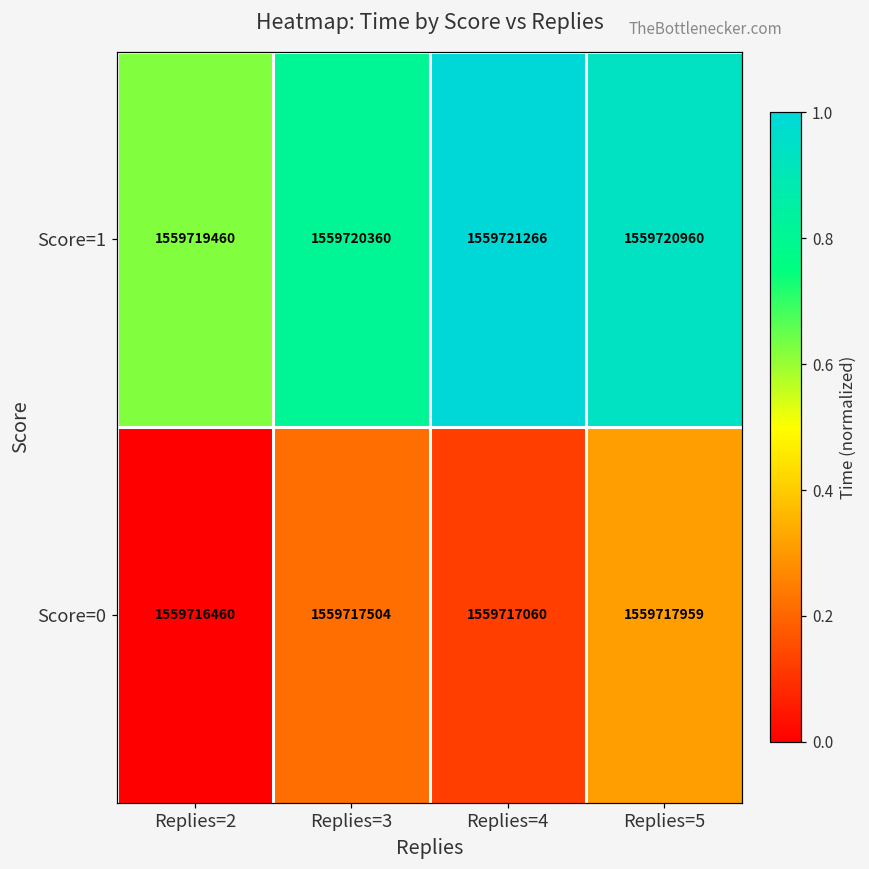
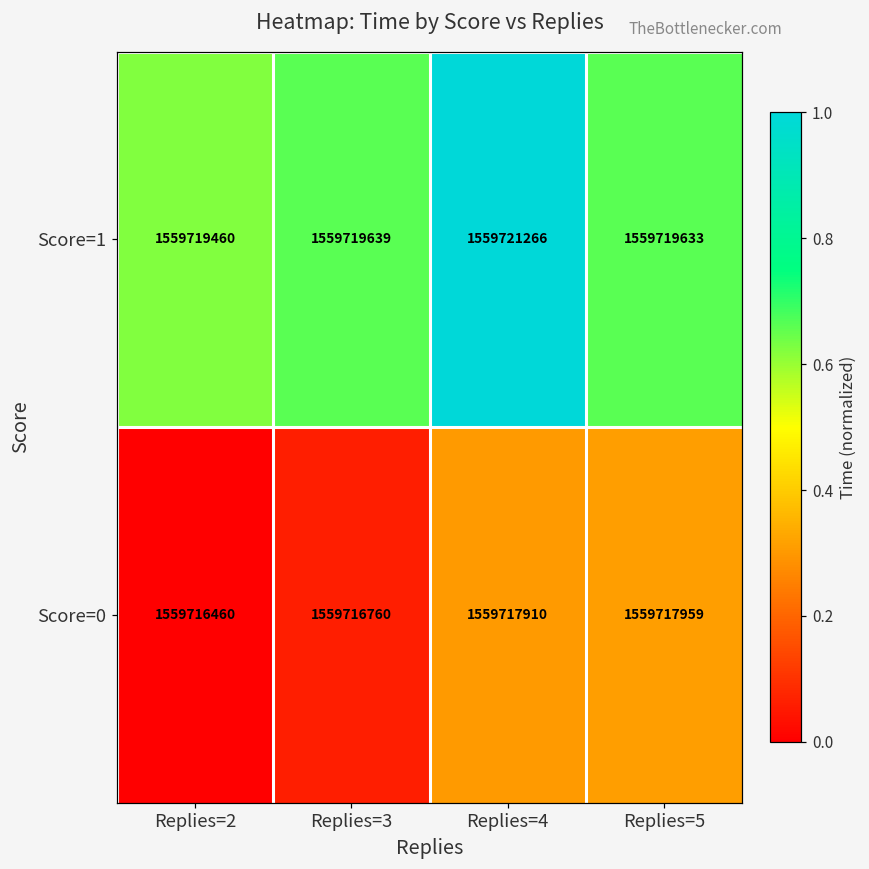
Score=1, Replies=3: 1559720360 -> 1559719639
Score=1, Replies=5: 1559720960 -> 1559719633
Score=0, Replies=3: 1559717504 -> 1559716760
Score=0, Replies=4: 1559717060 -> 1559717910
